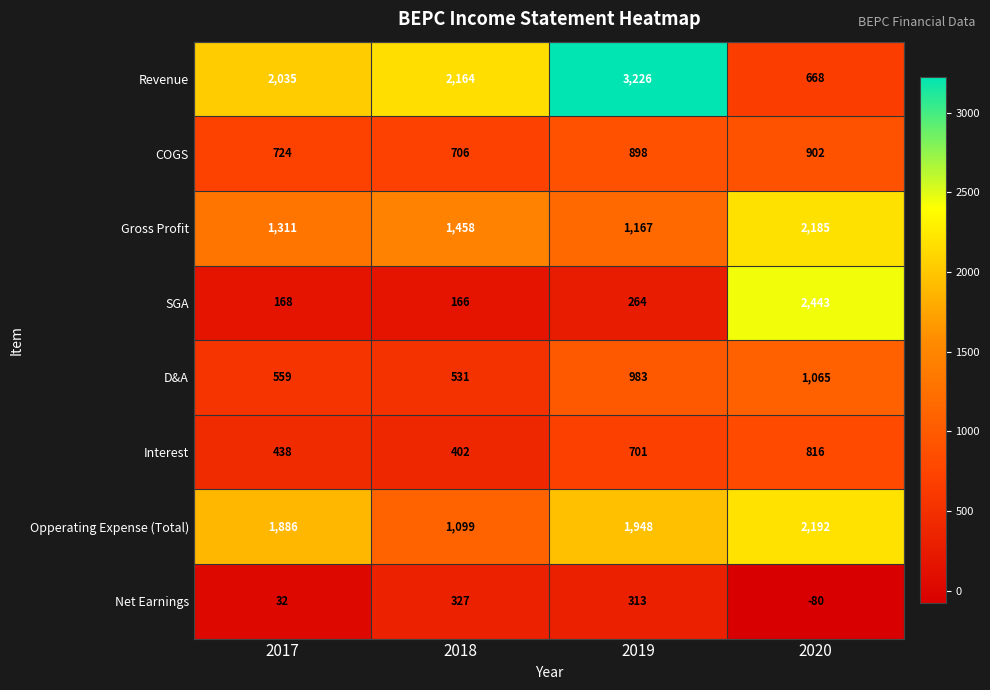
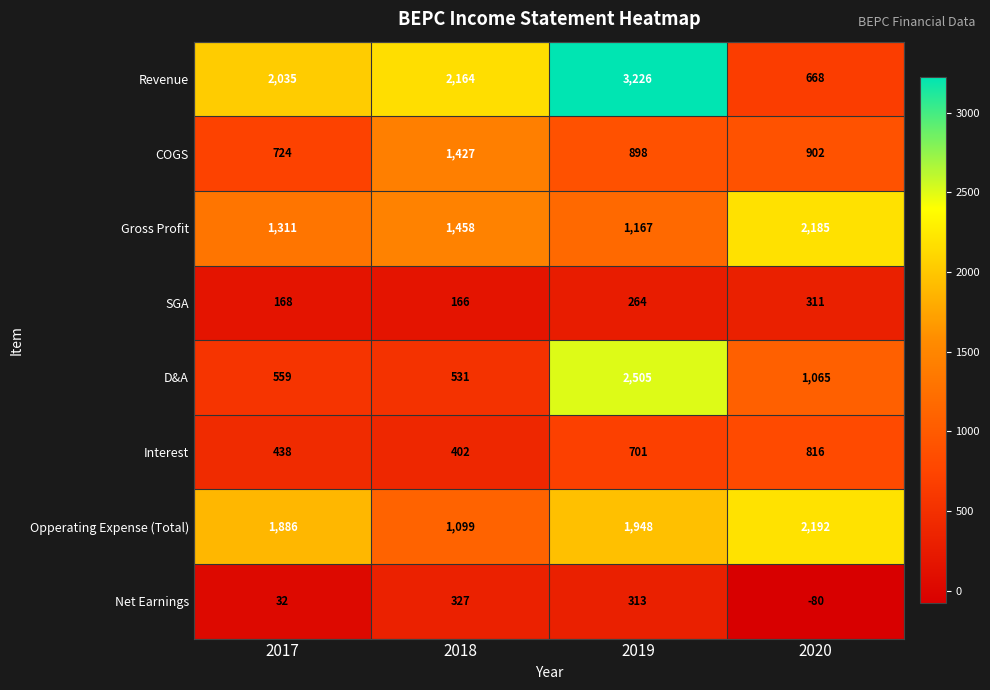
COGS, 2018: 706 -> 1,427
SGA, 2020: 2,443 -> 311
D&A, 2019: 983 -> 2,505
